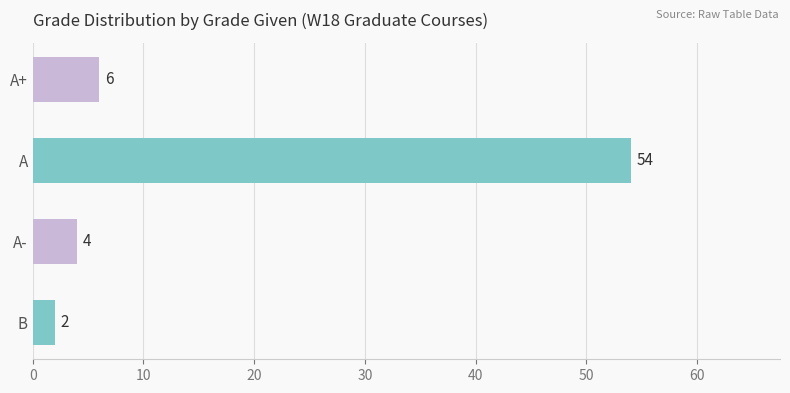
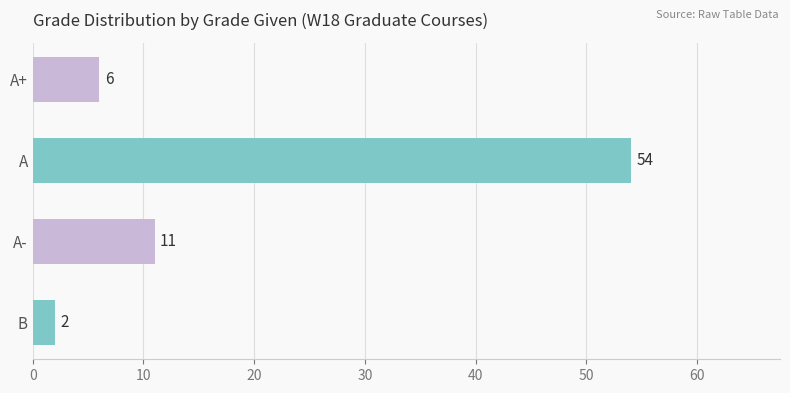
A-: 4 -> 11
